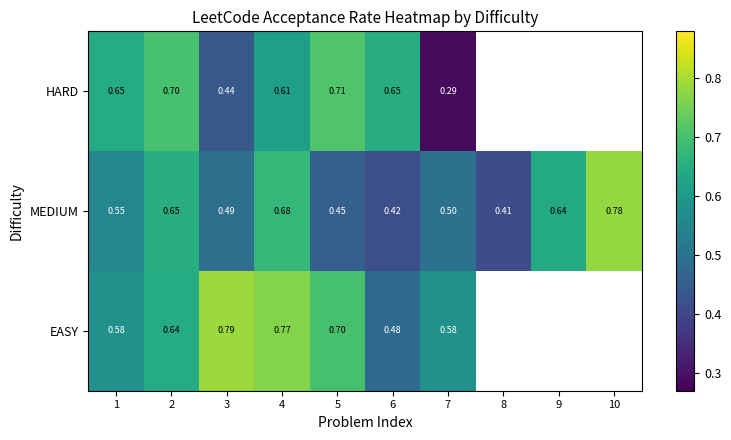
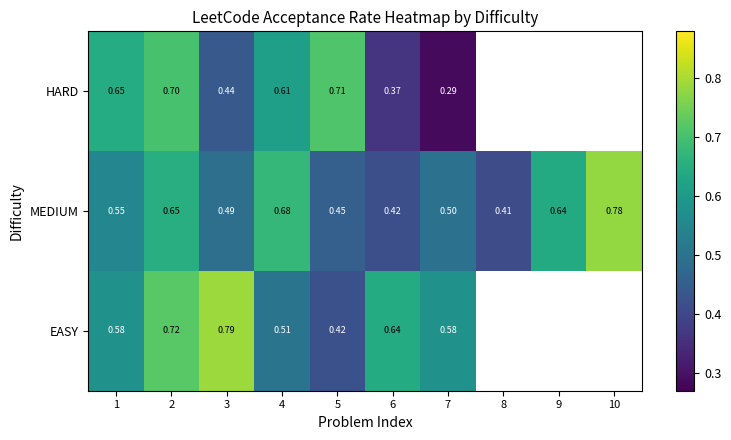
HARD, 6: 0.65 -> 0.37
EASY, 2: 0.64 -> 0.72
EASY, 4: 0.77 -> 0.51
EASY, 5: 0.70 -> 0.42
EASY, 6: 0.48 -> 0.64
